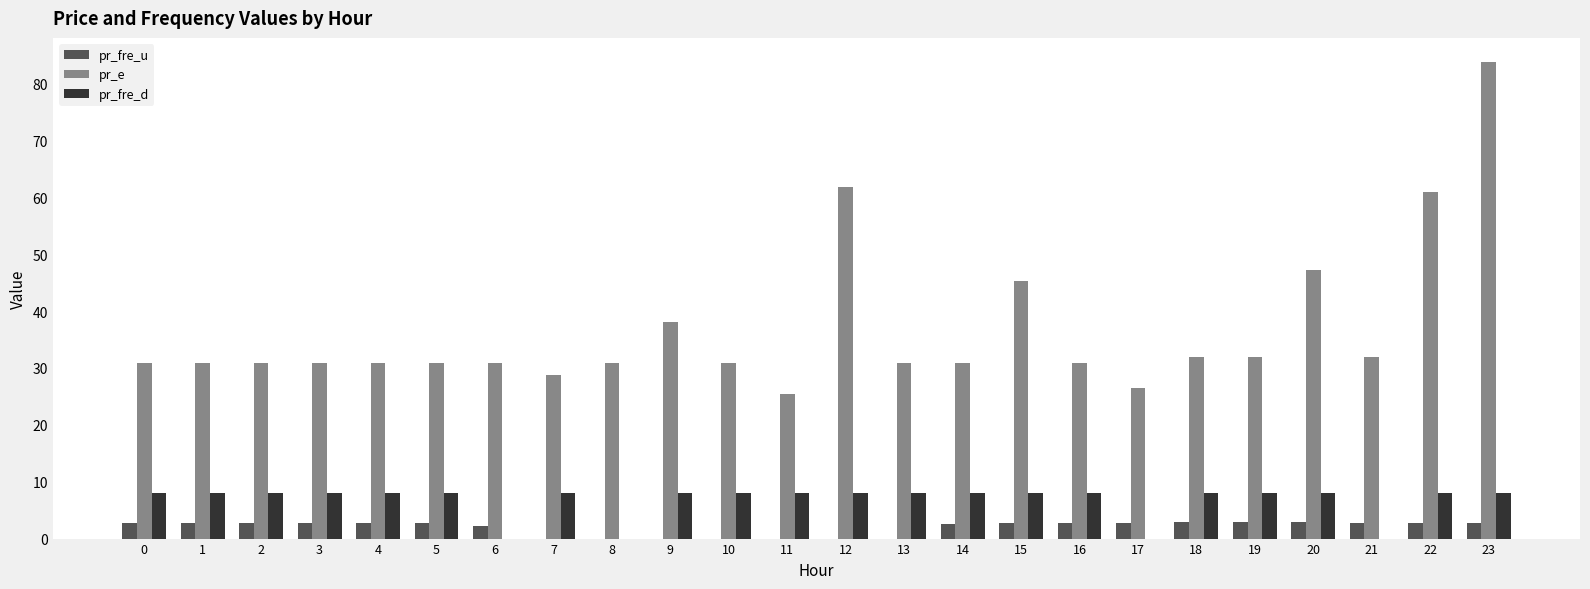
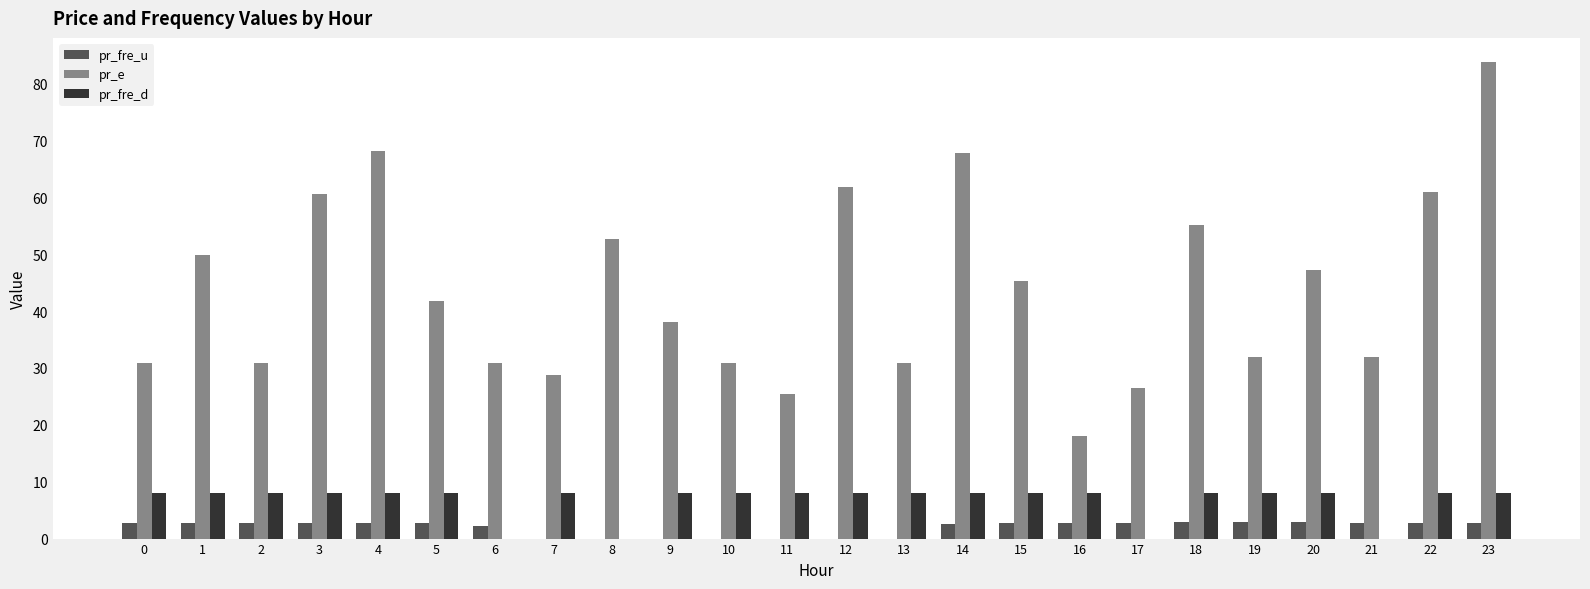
pr_e, 1: 31 -> 50
pr_e, 3: 31 -> 61
pr_e, 4: 31 -> 68
pr_e, 5: 31 -> 42
pr_e, 8: 31 -> 53
pr_e, 14: 31 -> 68
pr_e, 16: 31 -> 18
pr_e, 18: 32 -> 55
